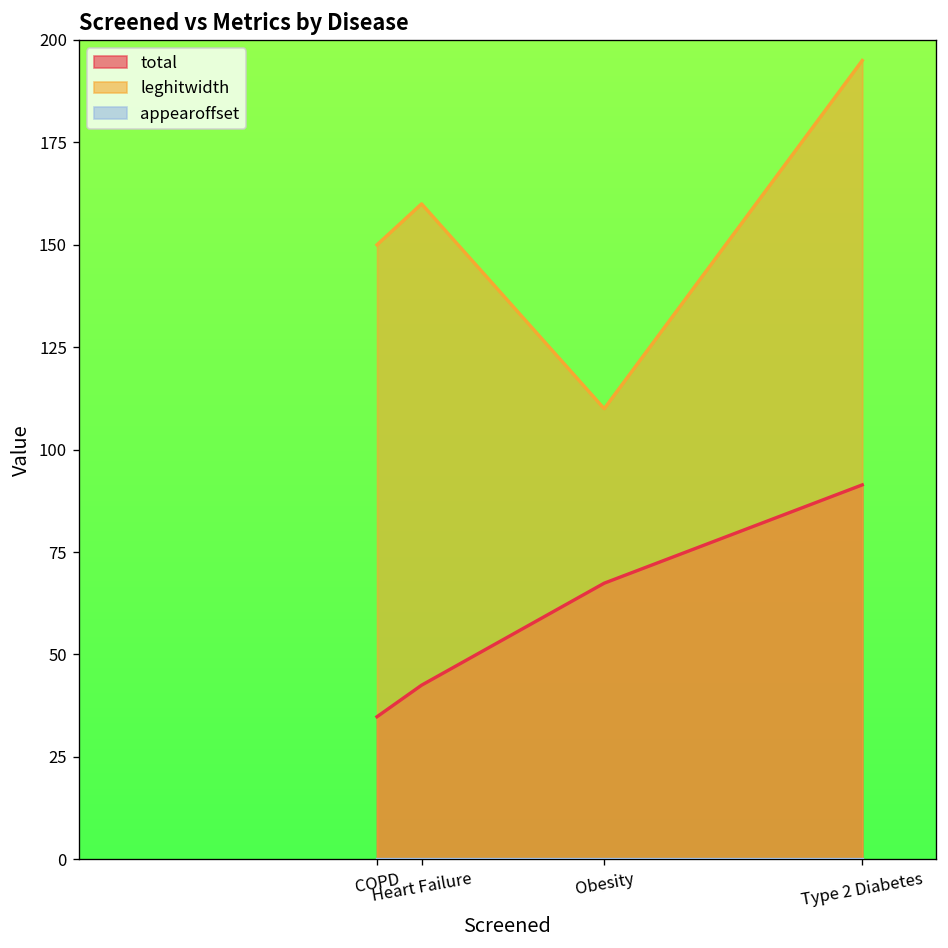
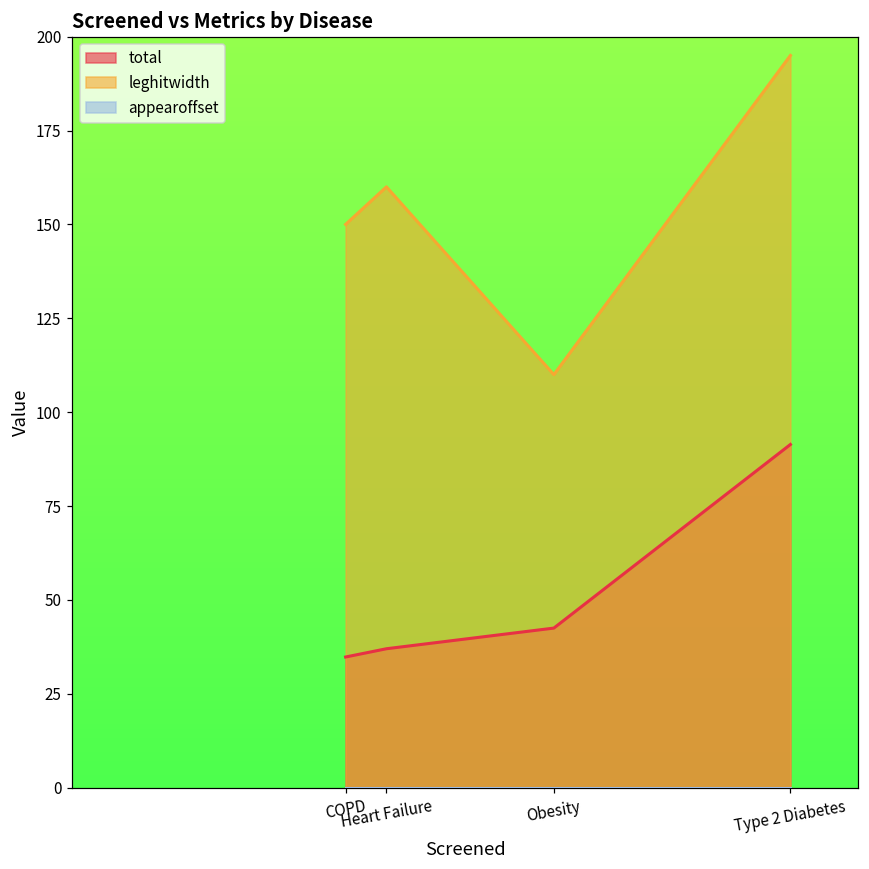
total, Heart Failure: 43 -> 37
total, Obesity: 67 -> 43
